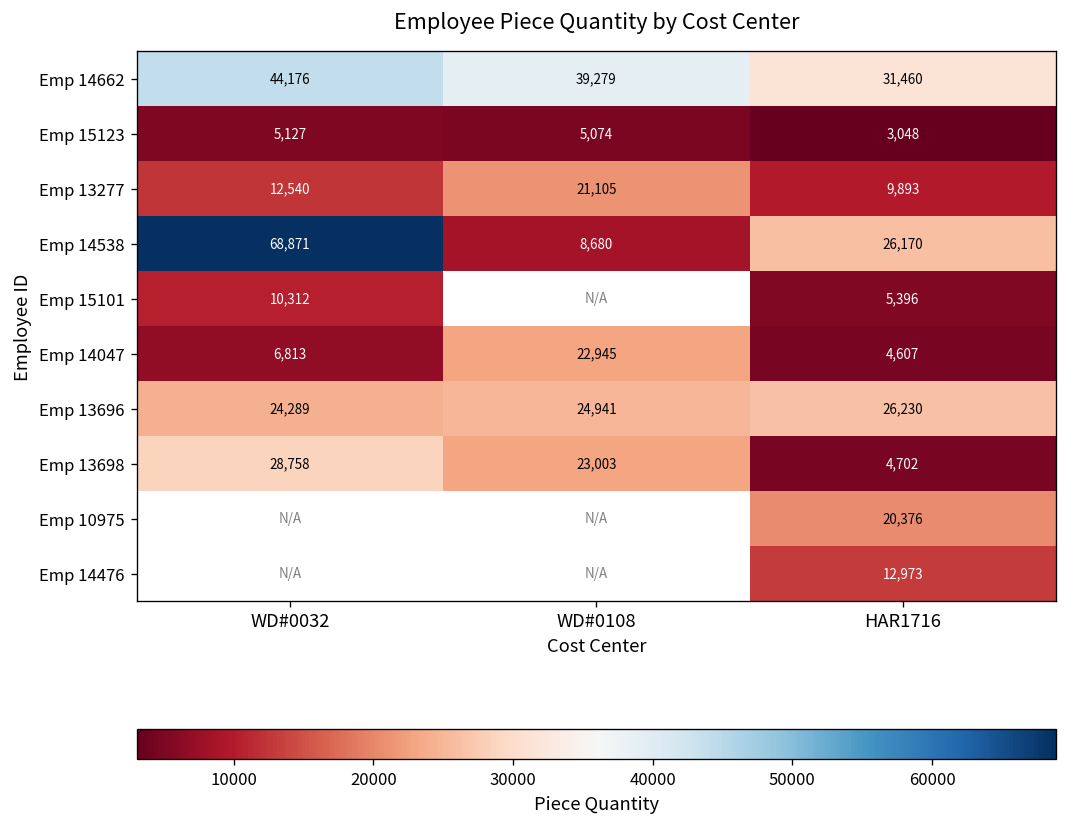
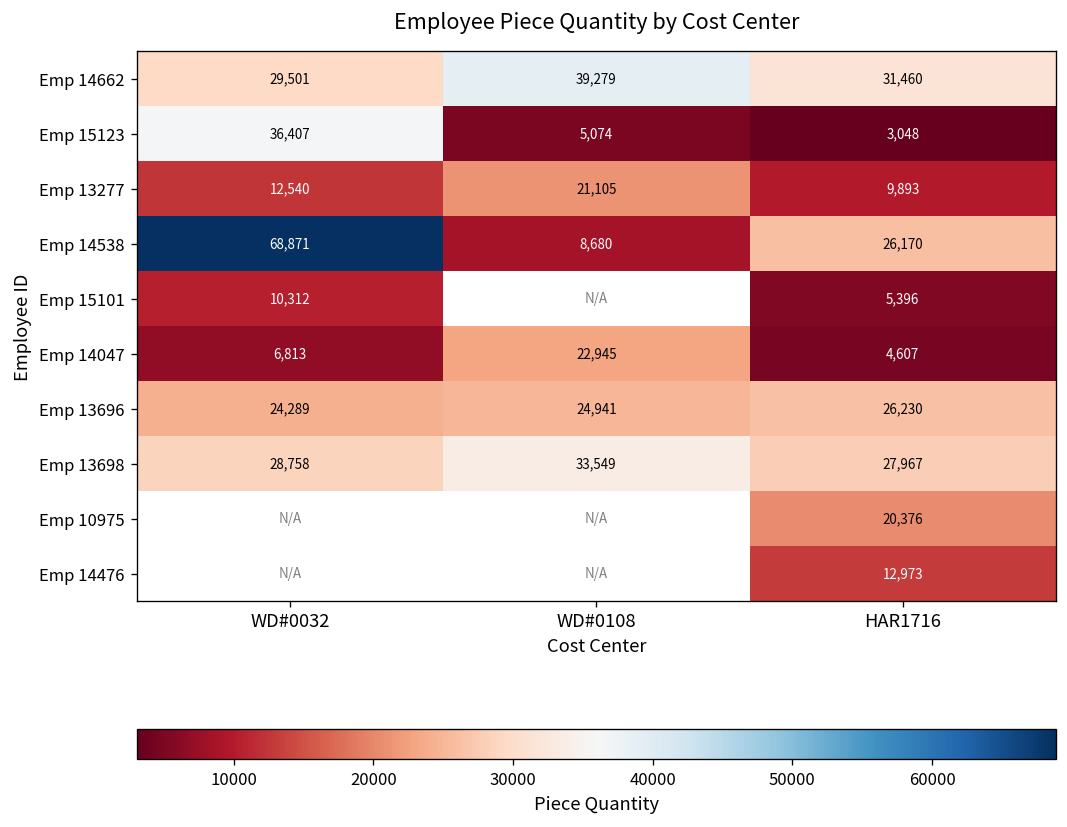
Emp 14662, WD#0032: 44,176 -> 29,501
Emp 15123, WD#0032: 5,127 -> 36,407
Emp 13698, WD#0108: 23,003 -> 33,549
Emp 13698, HAR1716: 4,702 -> 27,967
